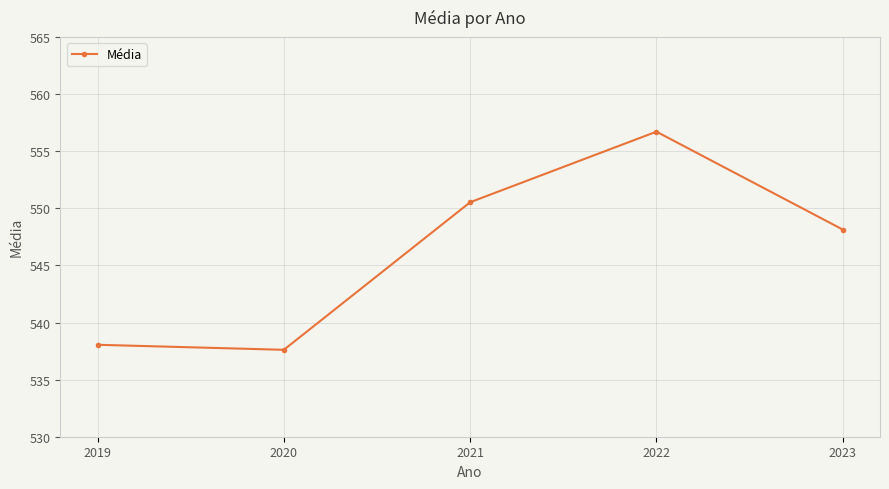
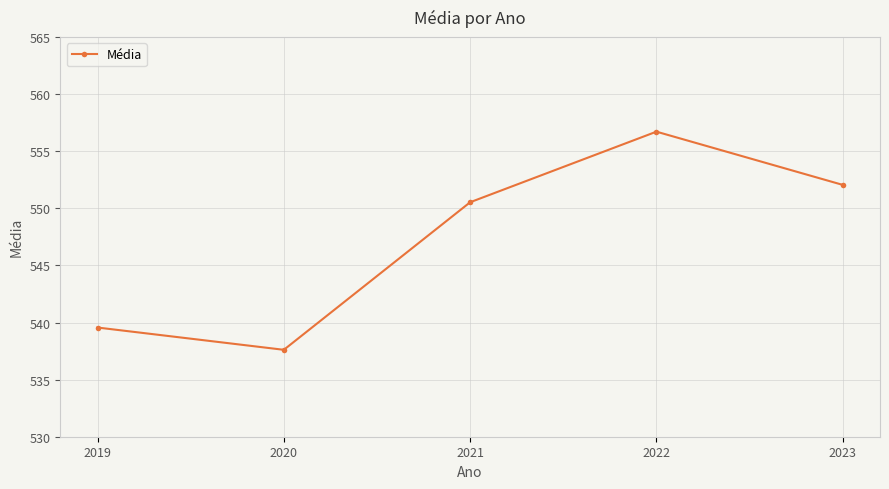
2019: 538.1 -> 539.6
2023: 548.1 -> 552.1
